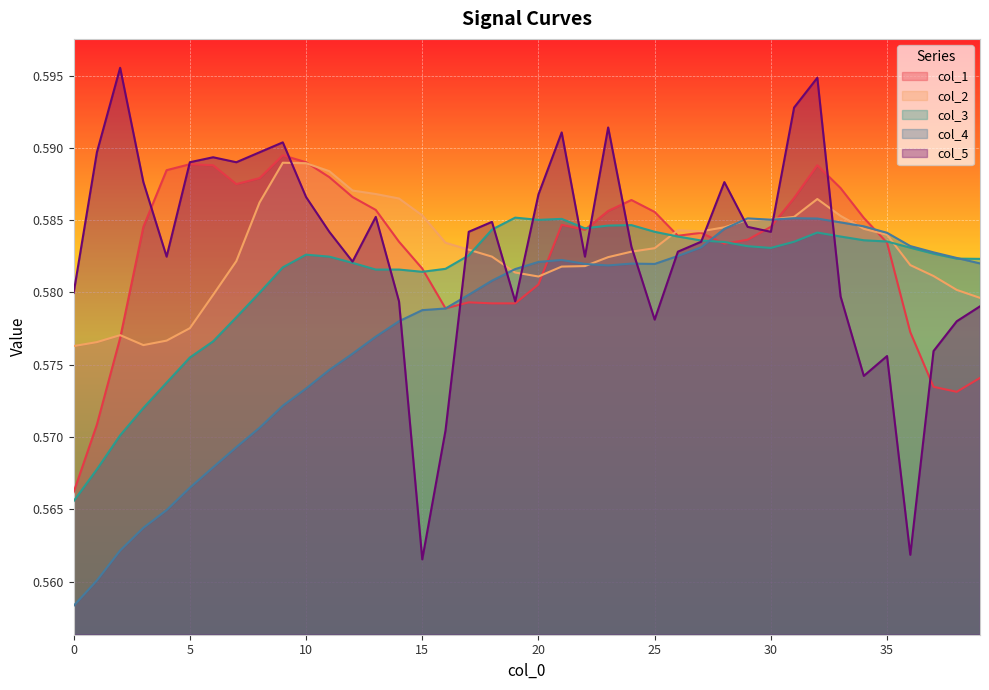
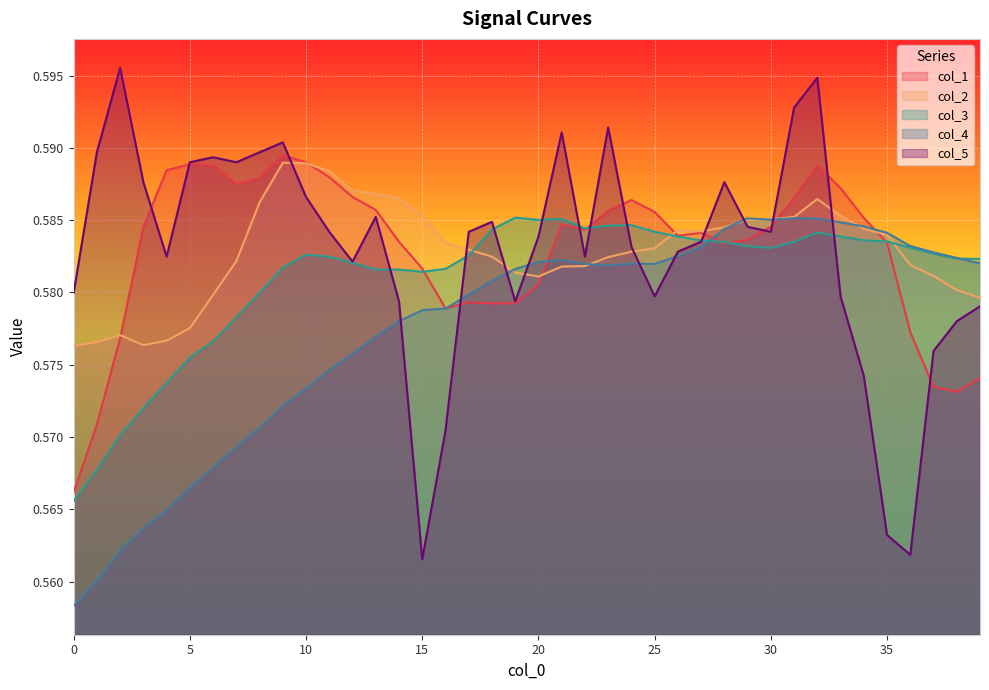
col_5, 20: 0.5868 -> 0.5838
col_5, 25: 0.5781 -> 0.5797
col_5, 35: 0.5756 -> 0.5632
